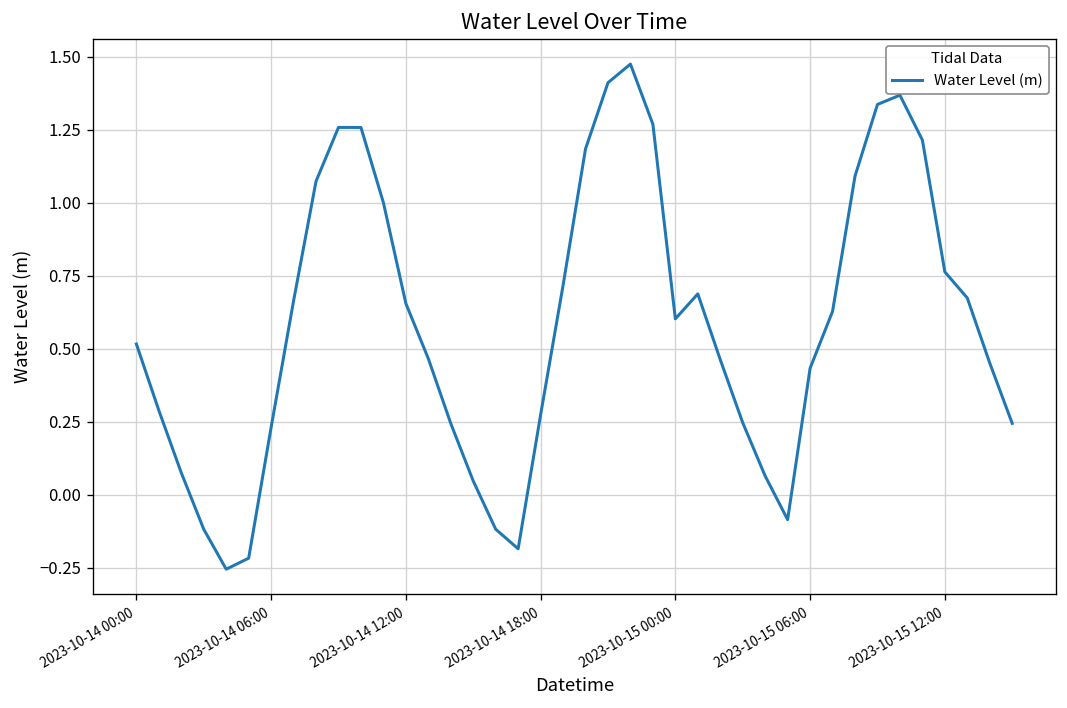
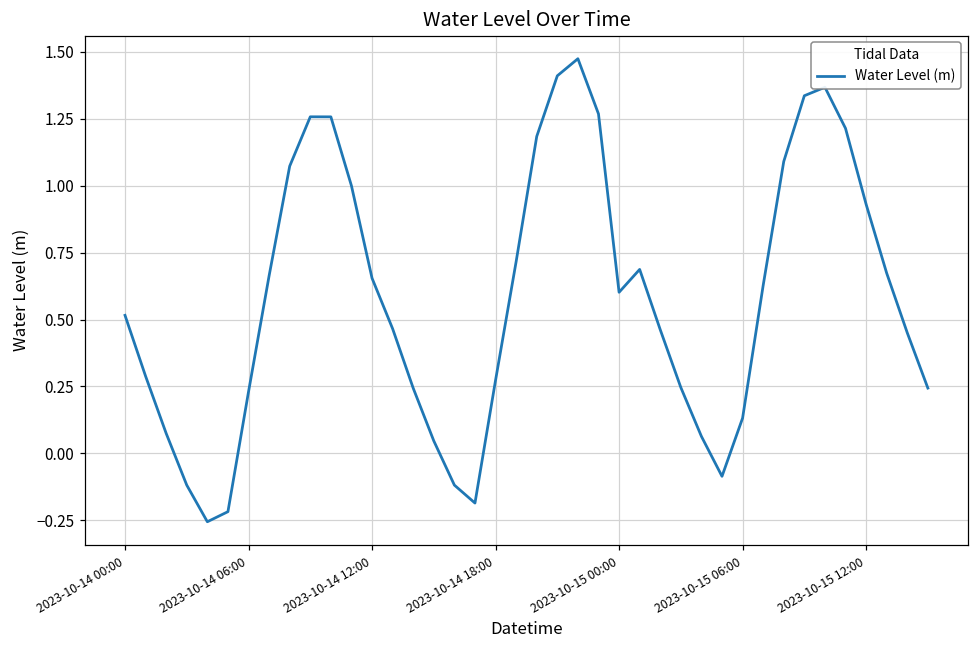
2023-10-15 06:00: 0.43 -> 0.13
2023-10-15 12:00: 0.76 -> 0.93
